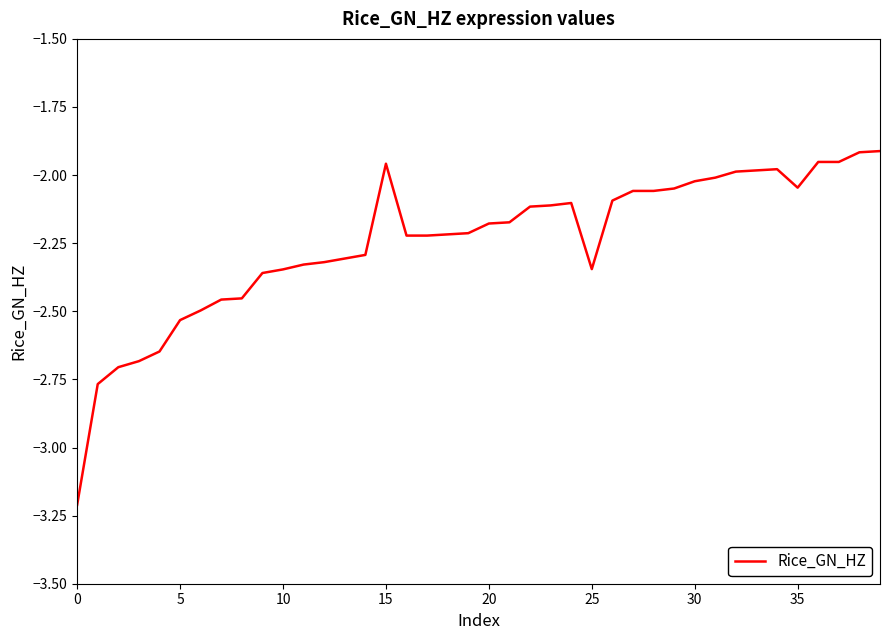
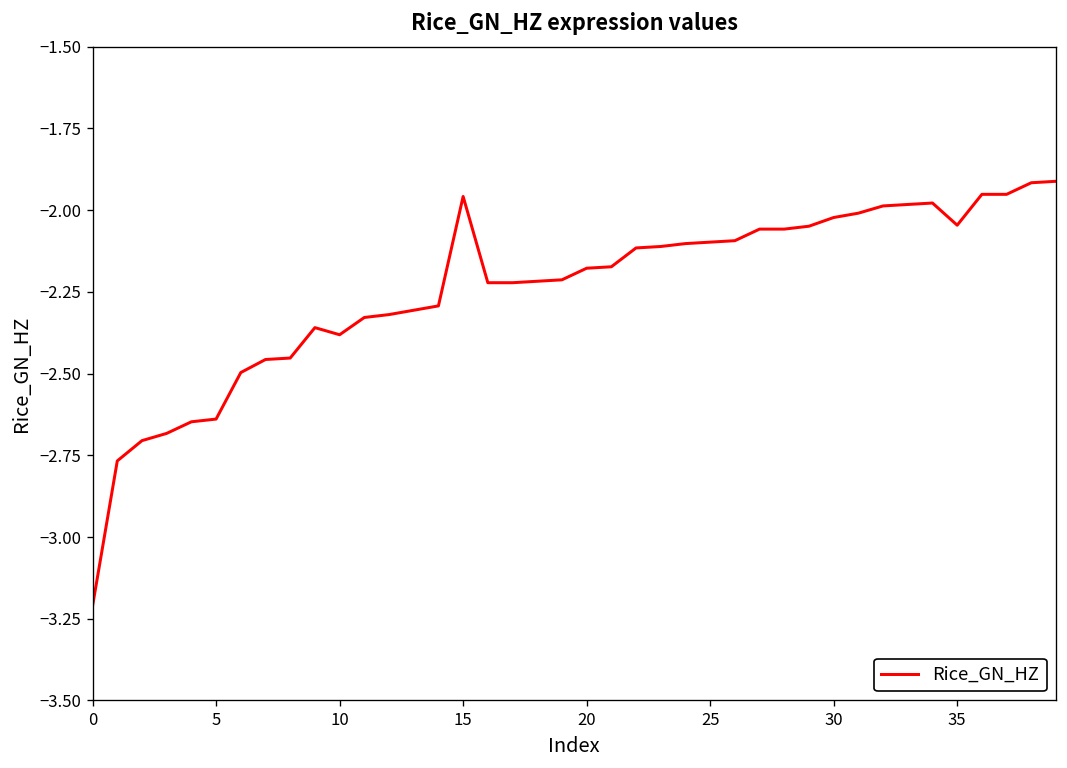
5: -2.53 -> -2.64
10: -2.35 -> -2.38
25: -2.35 -> -2.10
